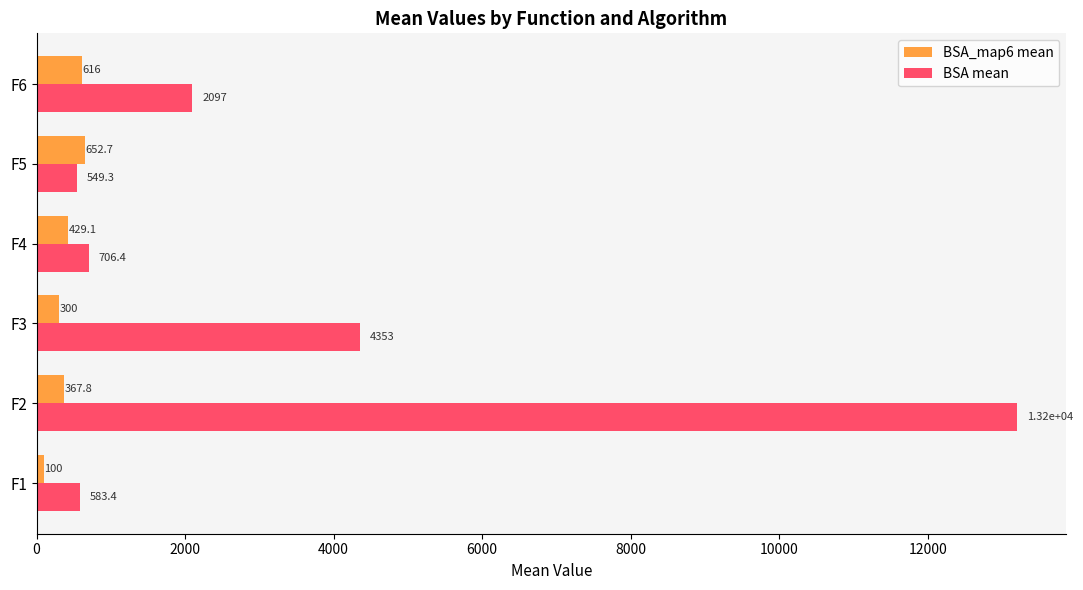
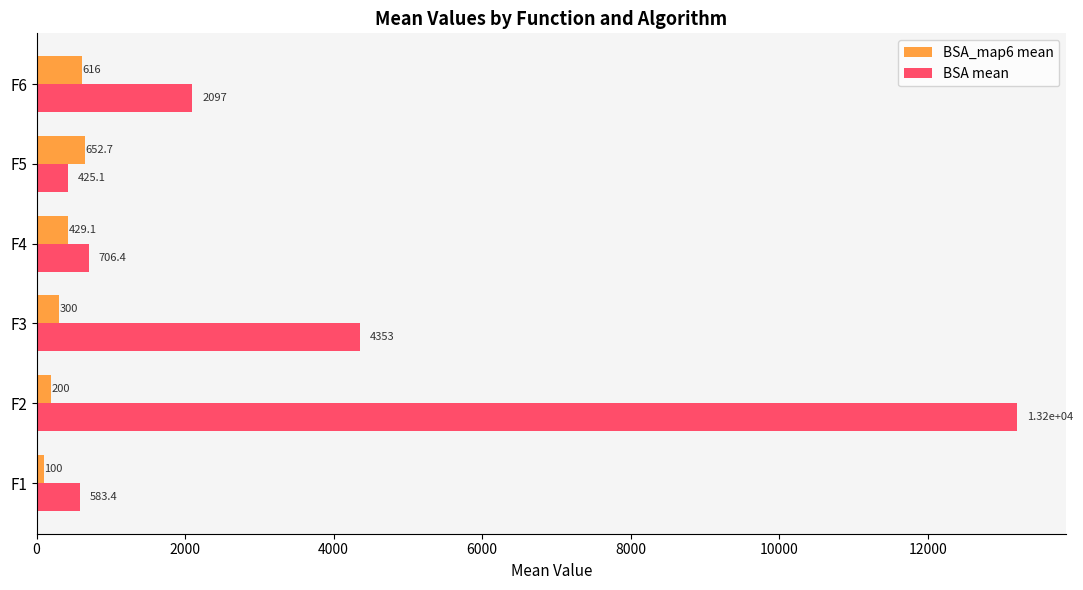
BSA mean, F5: 549.3 -> 425.1
BSA_map6 mean, F2: 367.8 -> 200
